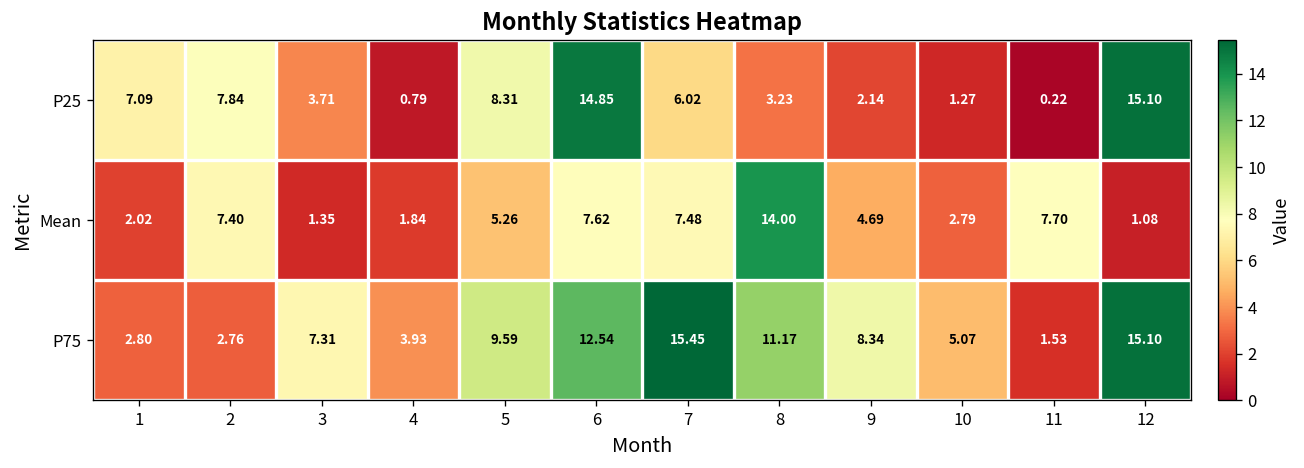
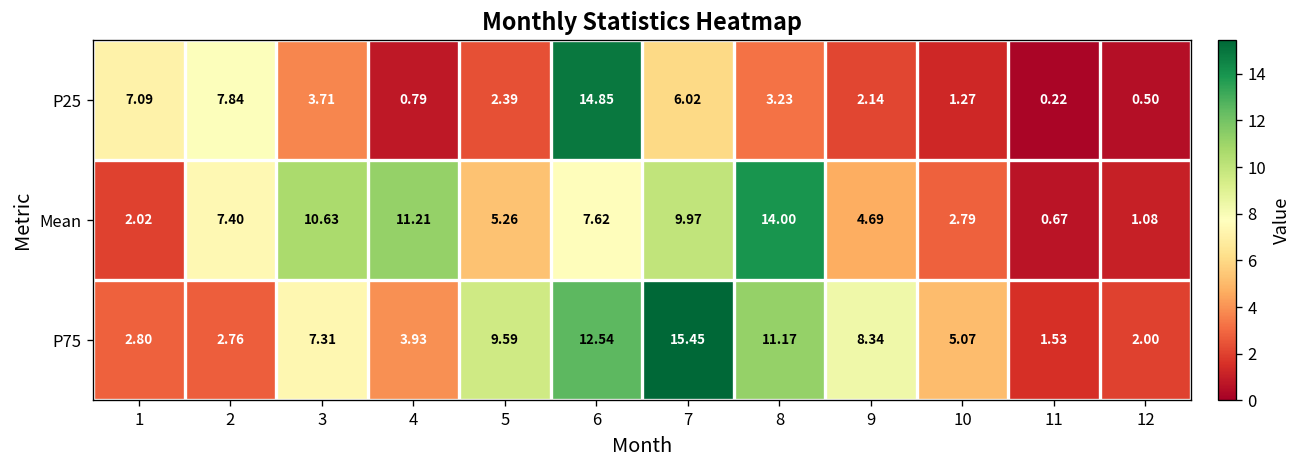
P25, 5: 8.31 -> 2.39
P25, 12: 15.10 -> 0.50
Mean, 3: 1.35 -> 10.63
Mean, 4: 1.84 -> 11.21
Mean, 7: 7.48 -> 9.97
Mean, 11: 7.70 -> 0.67
P75, 12: 15.10 -> 2.00
